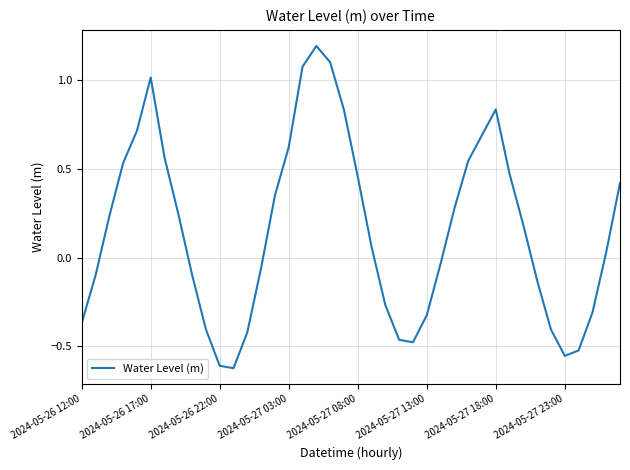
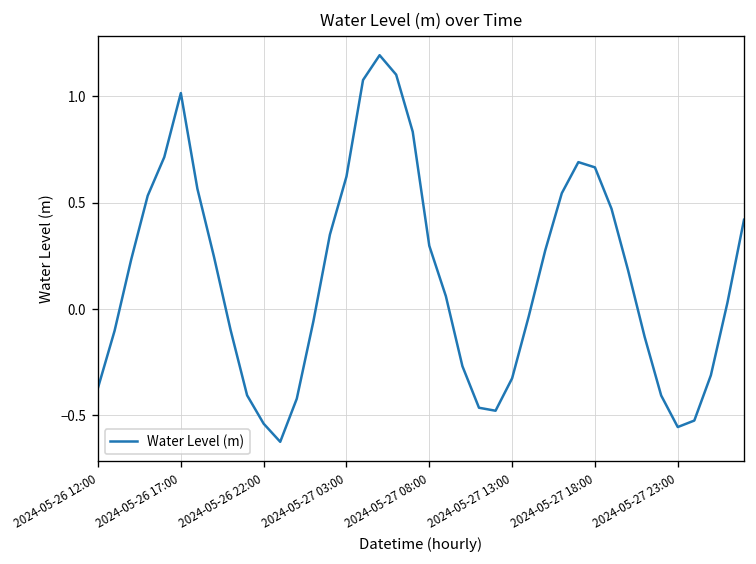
2024-05-26 22:00: -0.61 -> -0.54
2024-05-27 08:00: 0.46 -> 0.30
2024-05-27 18:00: 0.84 -> 0.67
